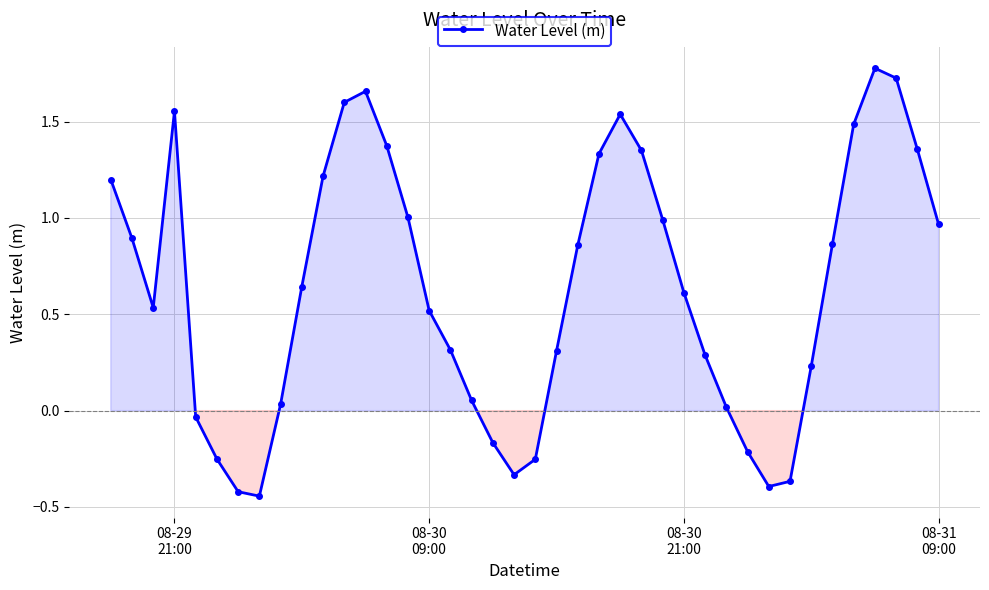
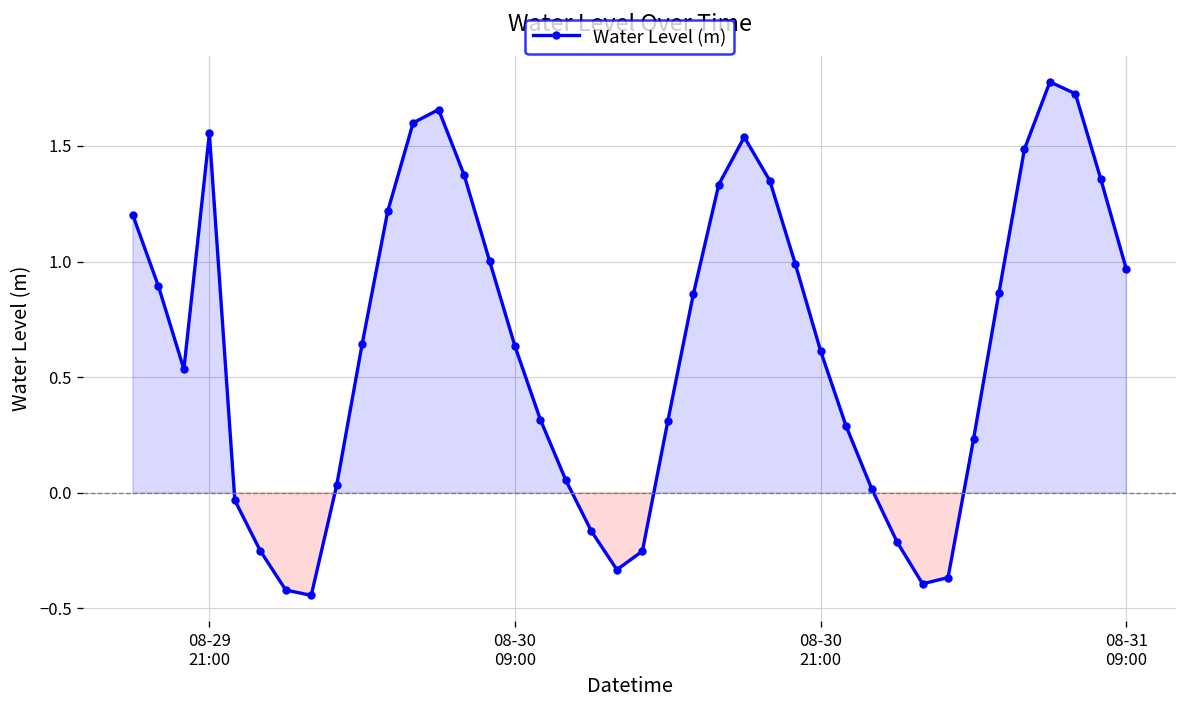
08-30 09:00: 0.52 -> 0.63
